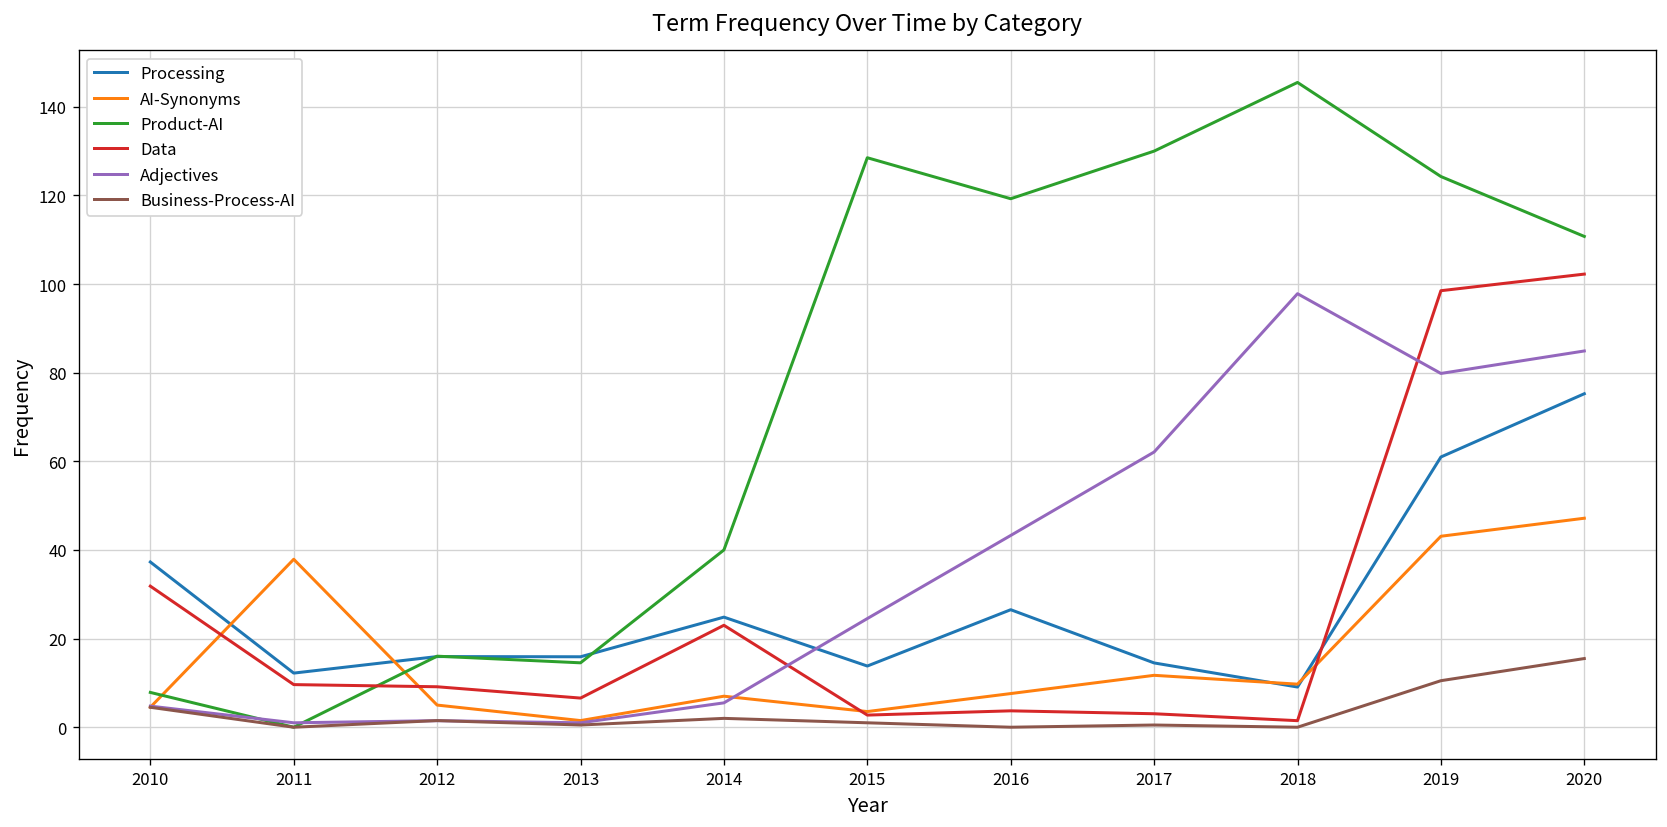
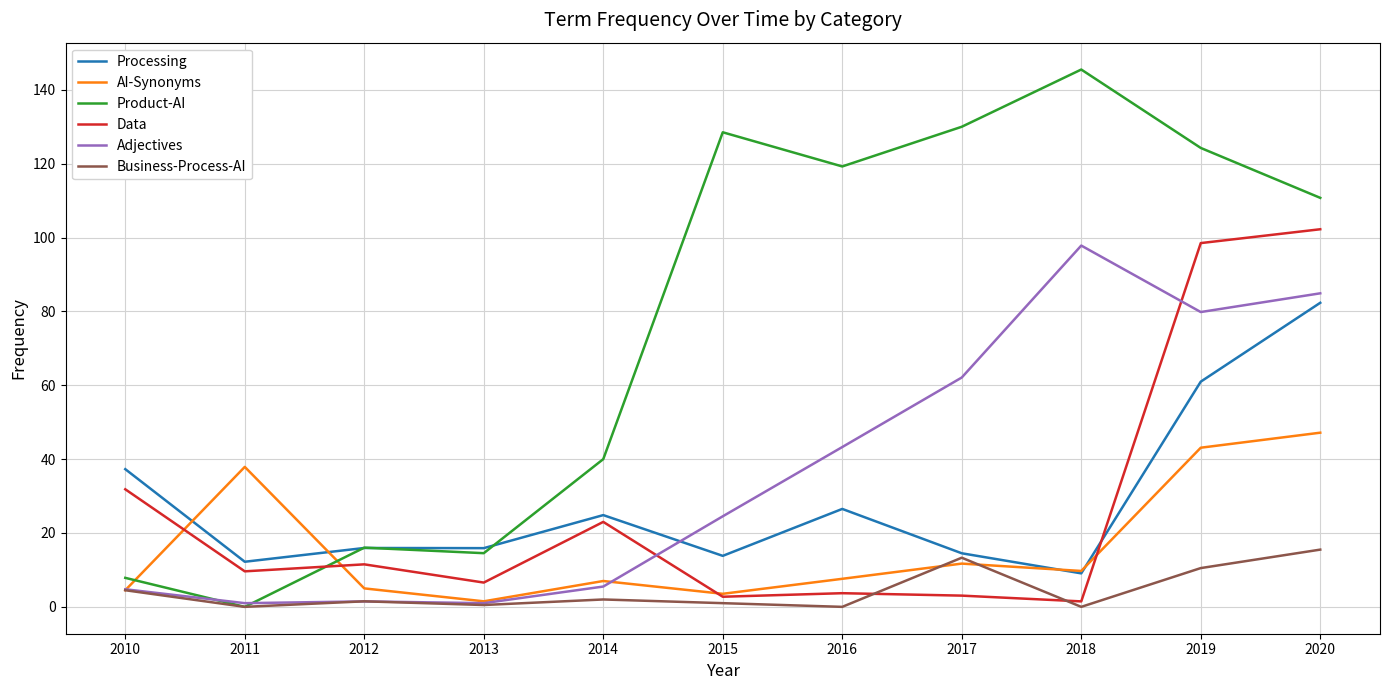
Data, 2012: 9 -> 12
Business-Process-AI, 2017: 1 -> 13
Processing, 2020: 75 -> 82
